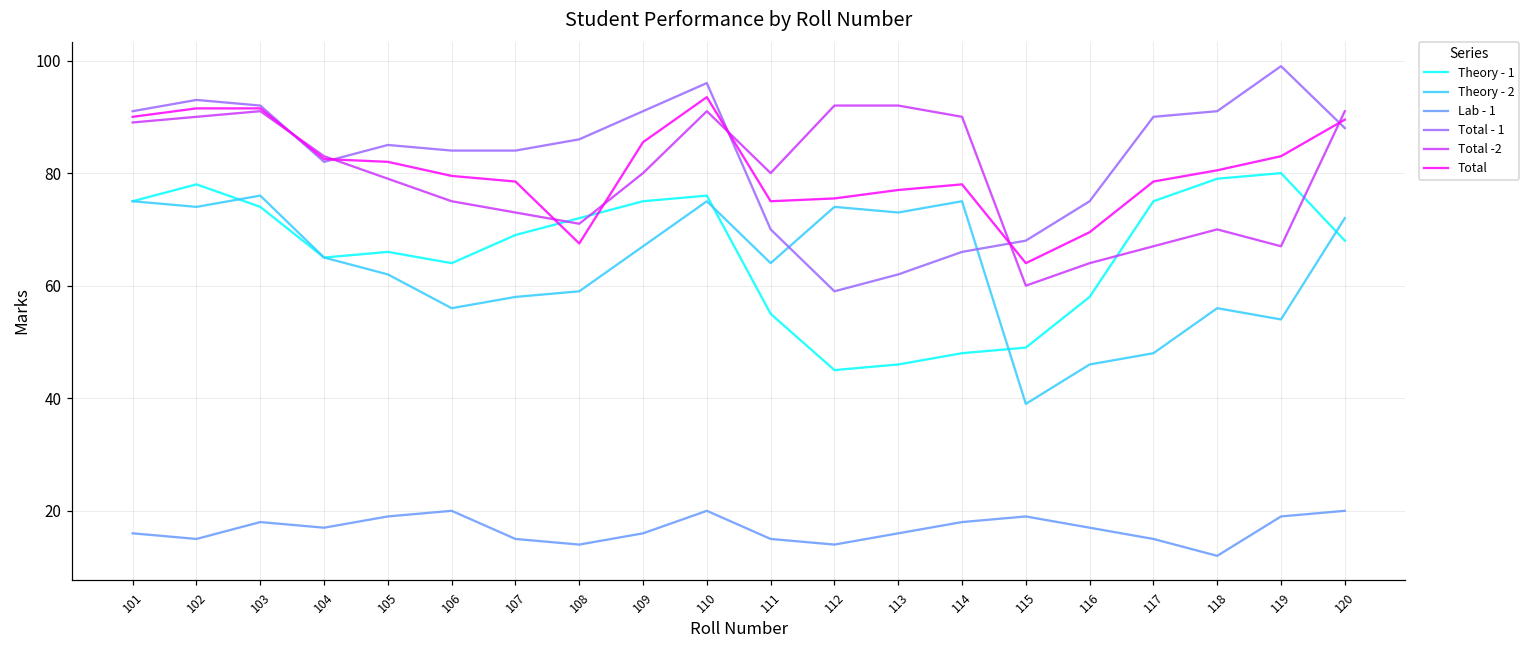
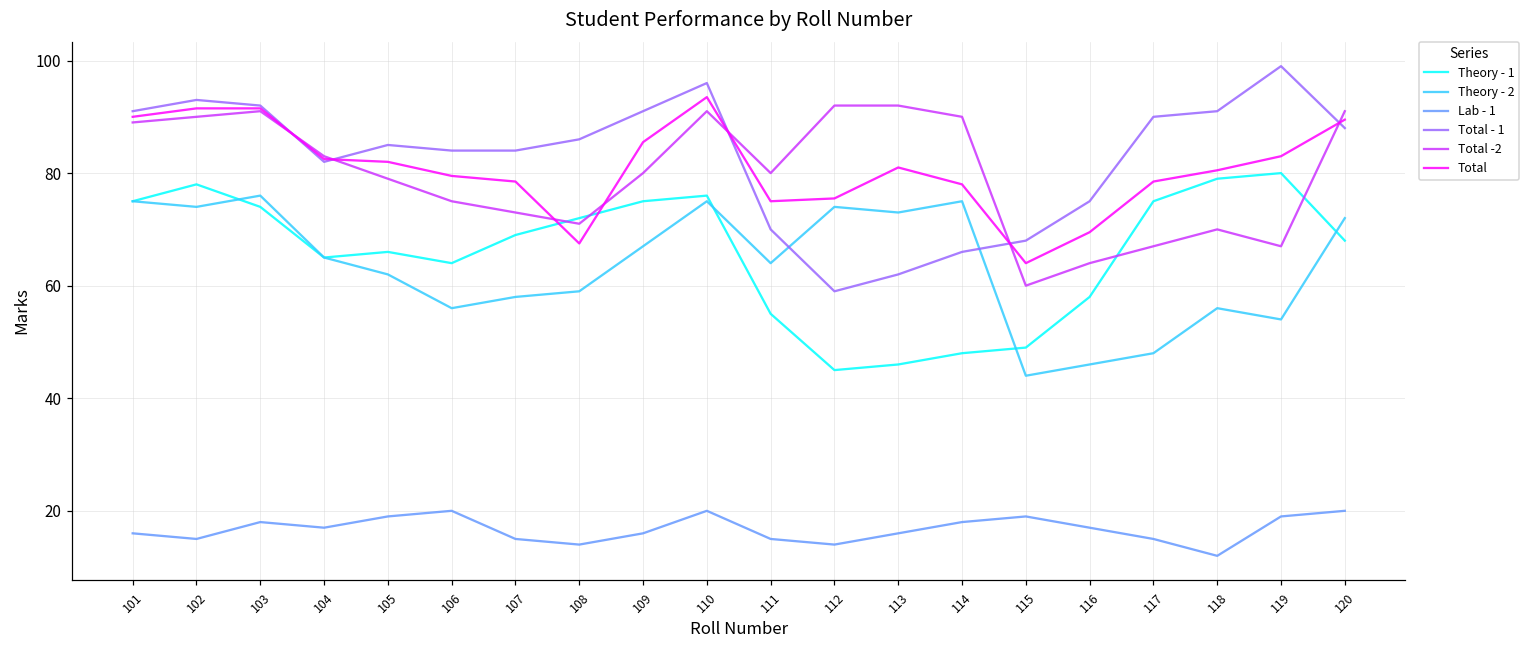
Total, 113: 77 -> 81
Theory - 2, 115: 39 -> 44
